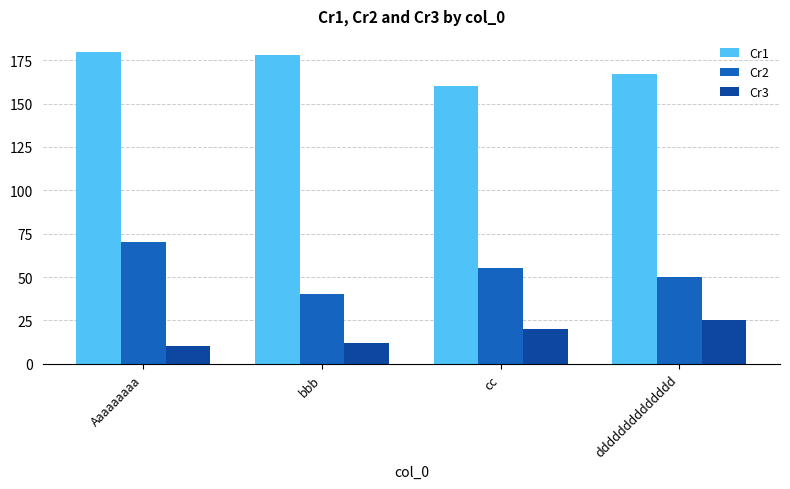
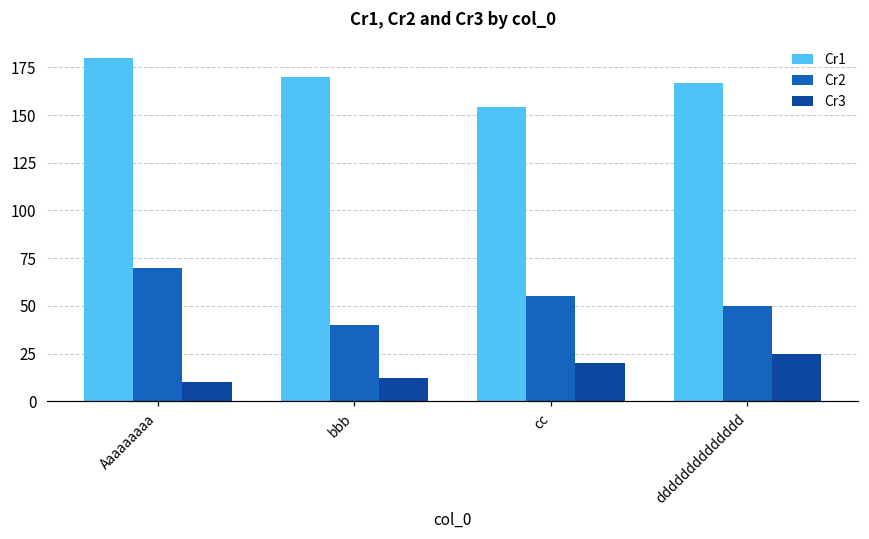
Cr1, bbb: 178 -> 170
Cr1, cc: 160 -> 154
